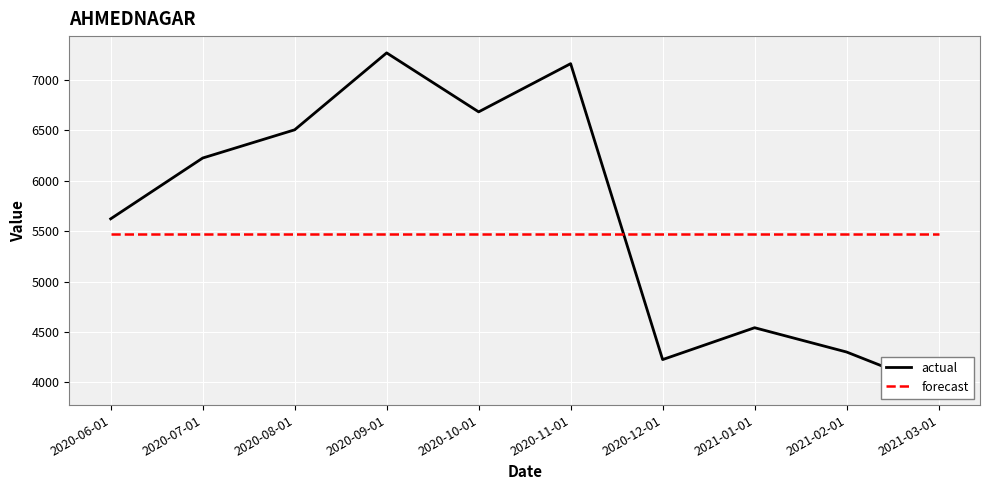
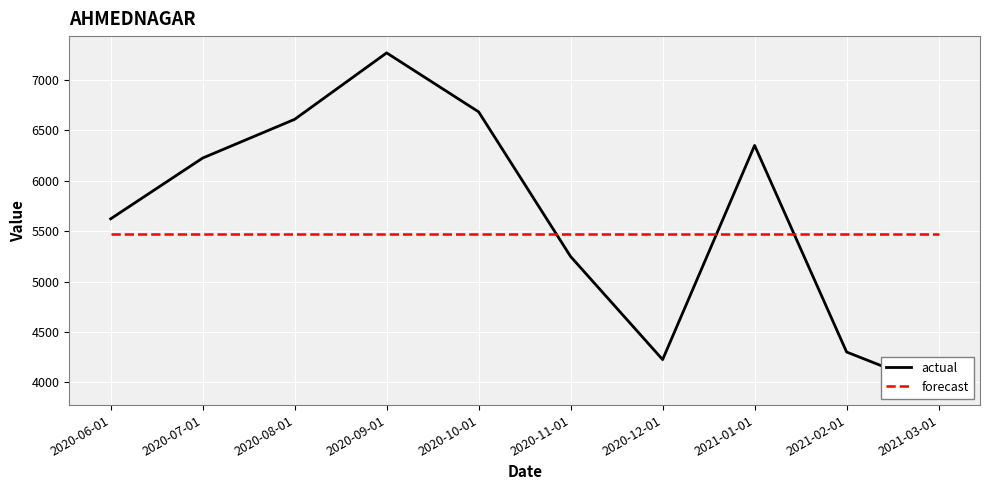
actual, 2020-08-01: 6510 -> 6610
actual, 2020-11-01: 7160 -> 5250
actual, 2021-01-01: 4540 -> 6350
